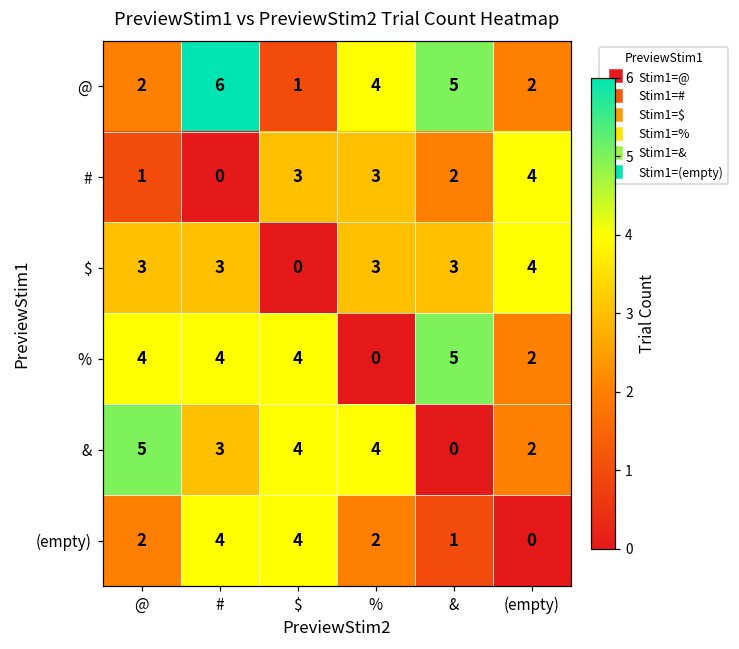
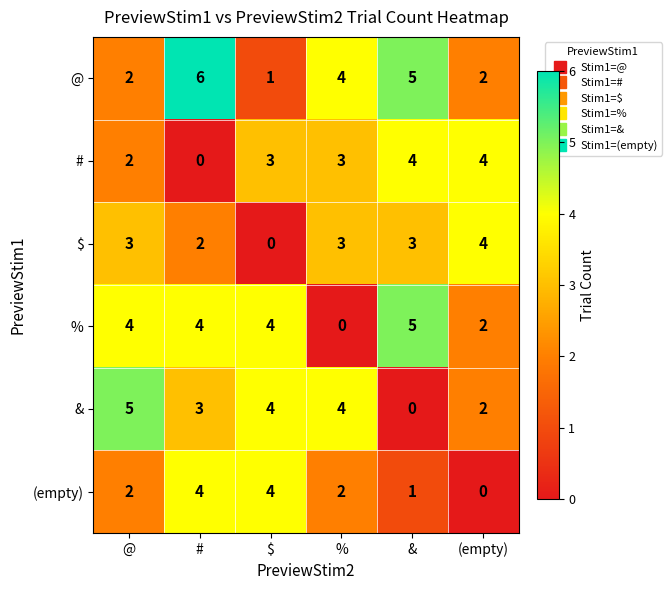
#, @: 1 -> 2
#, &: 2 -> 4
$, #: 3 -> 2
